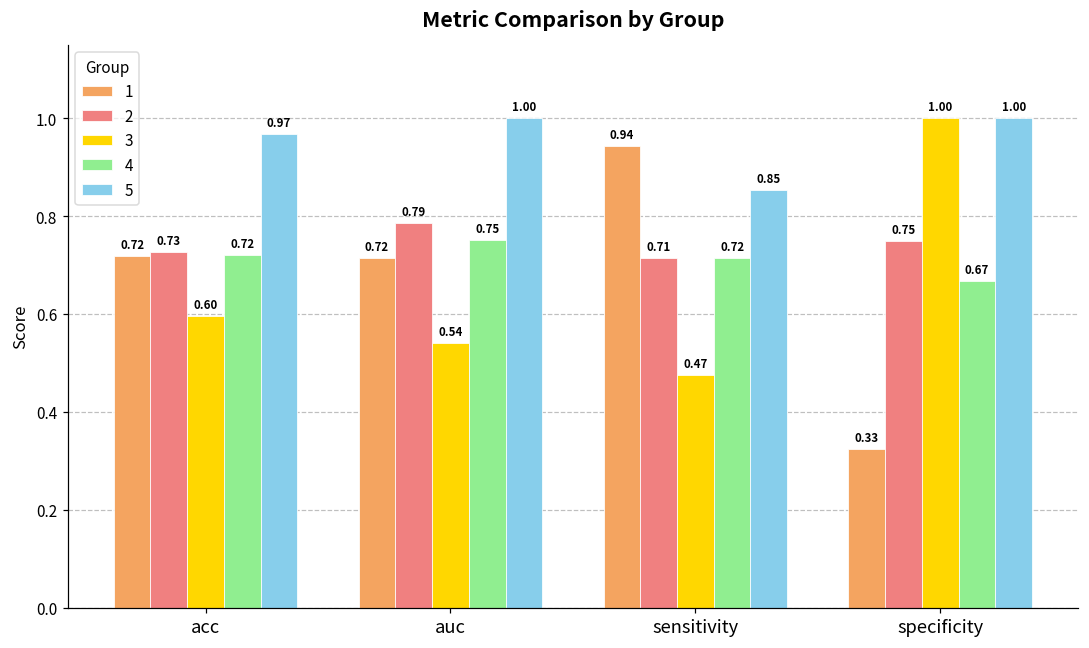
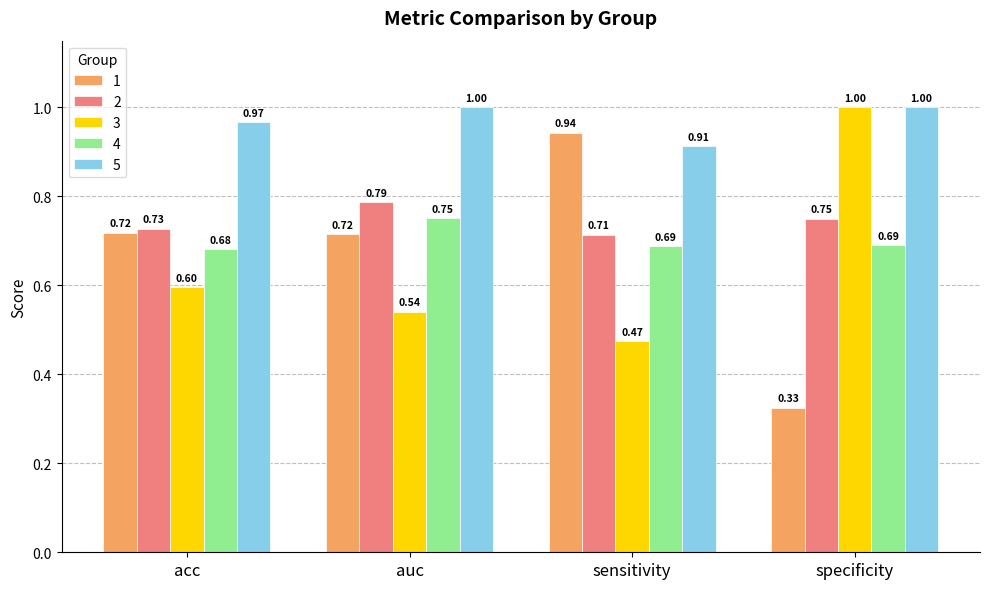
4, acc: 0.72 -> 0.68
4, sensitivity: 0.72 -> 0.69
5, sensitivity: 0.85 -> 0.91
4, specificity: 0.67 -> 0.69
